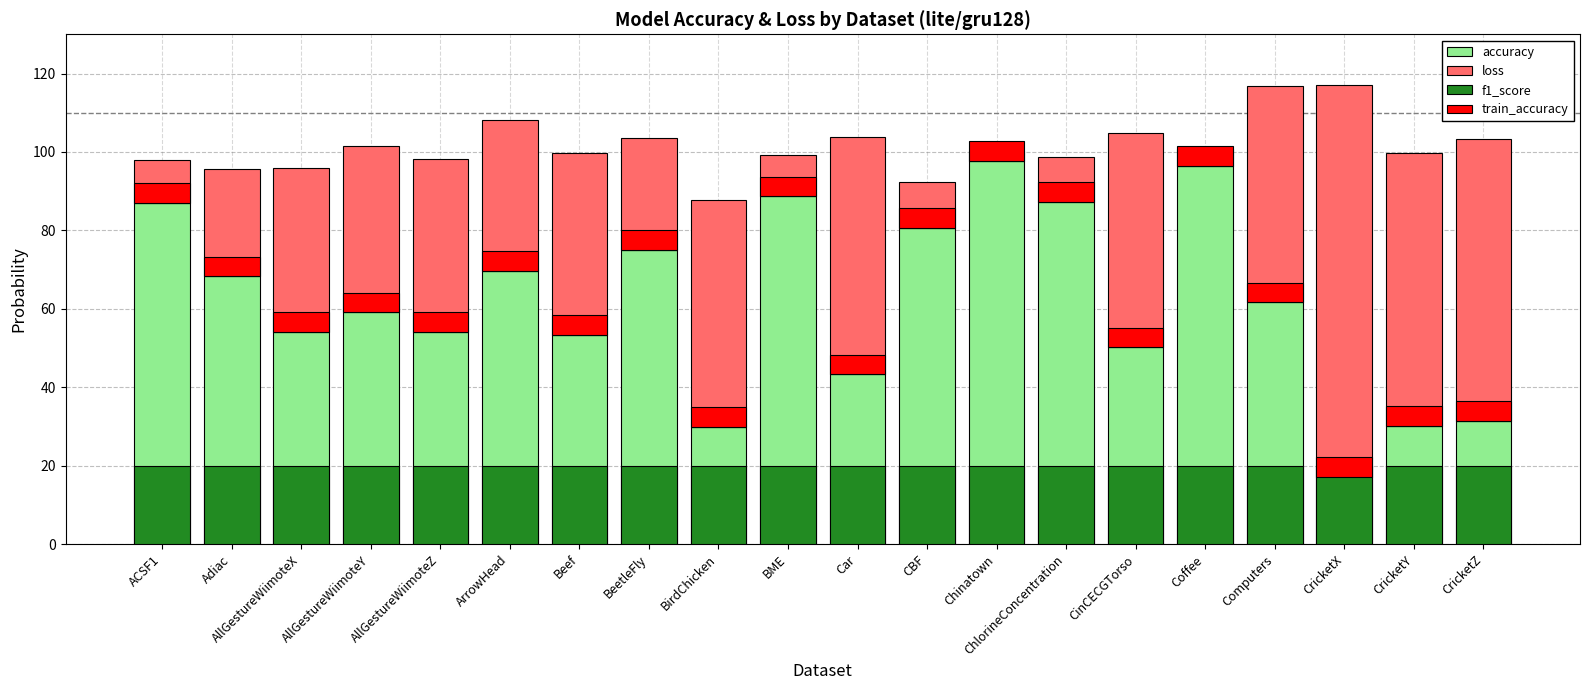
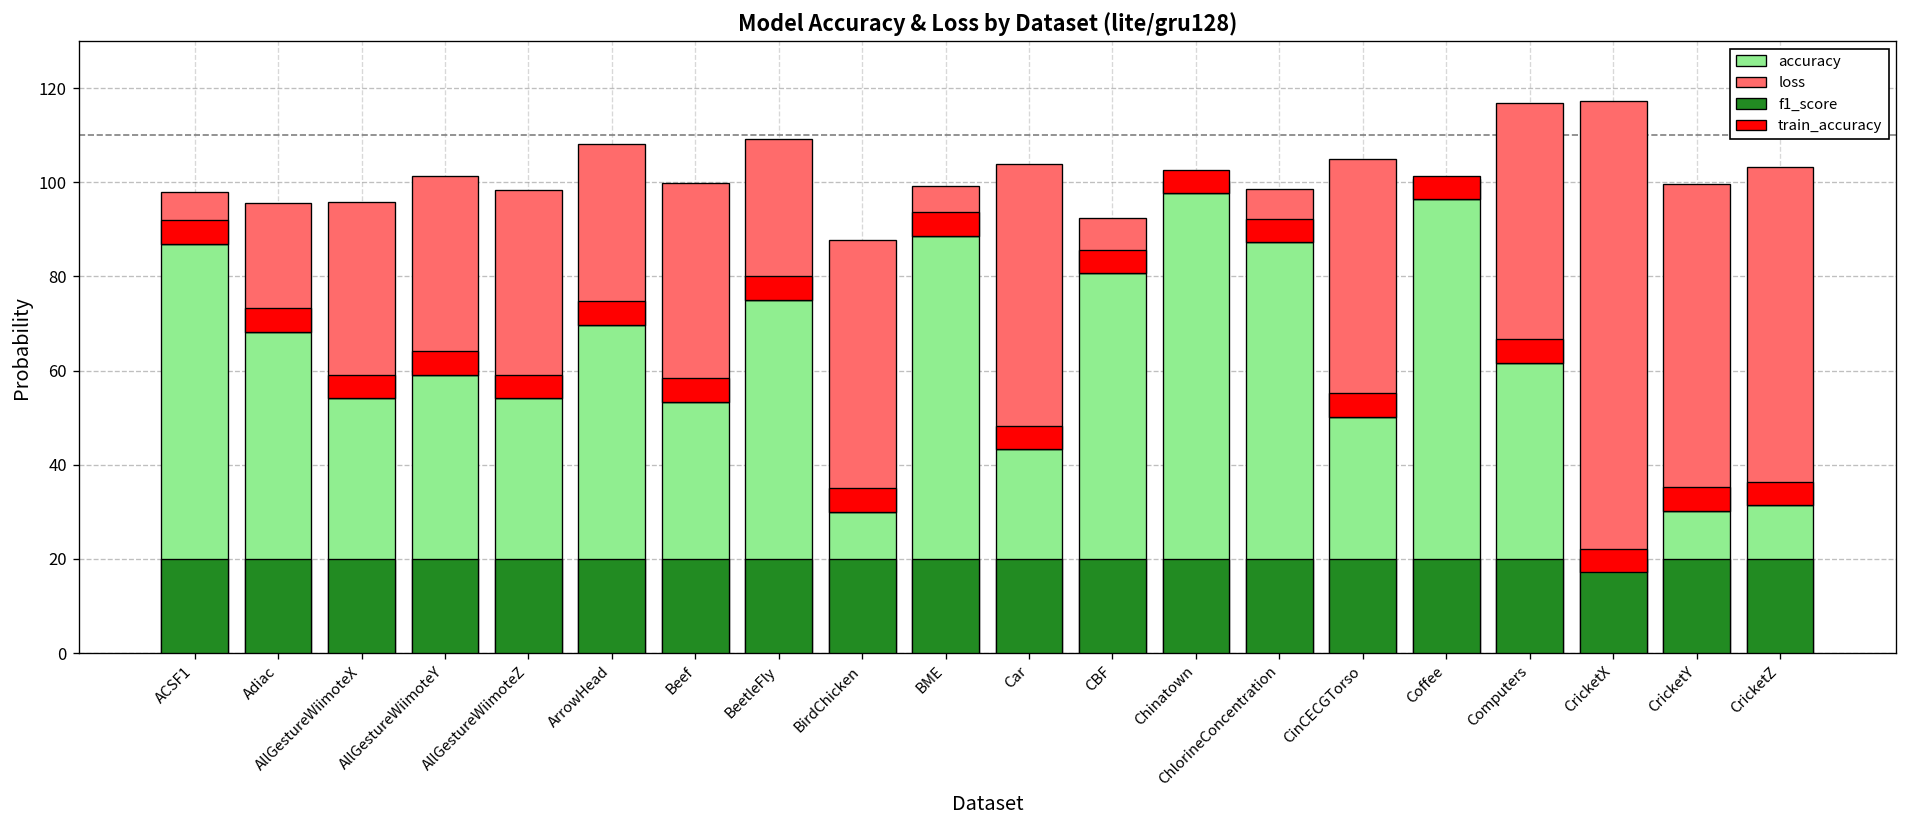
loss, BeetleFly: 28 -> 34
